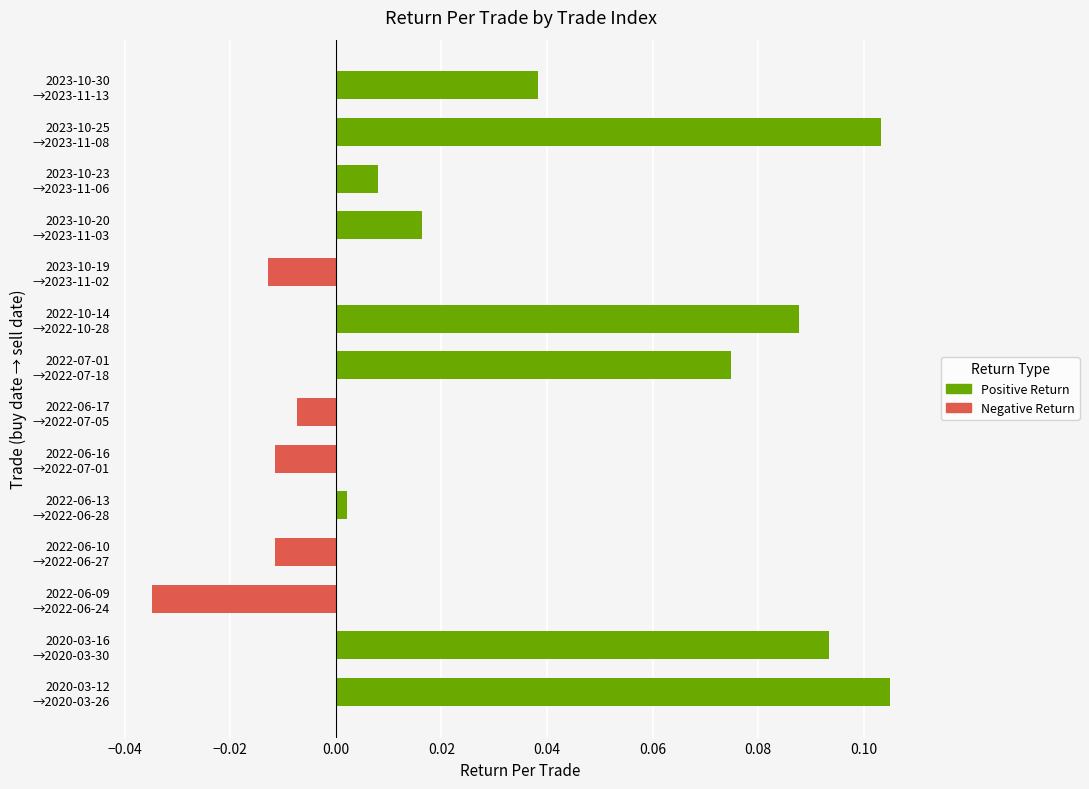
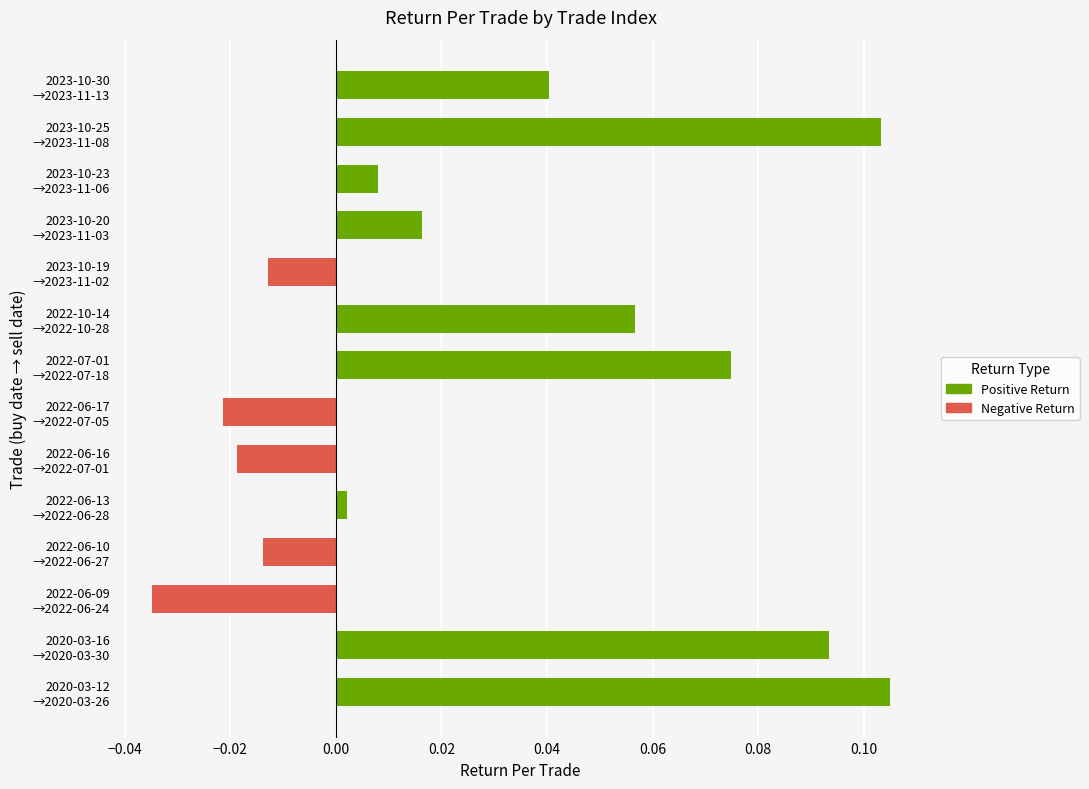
Positive Return, 2023-10-30 →2023-11-13: 0.038 -> 0.040
Positive Return, 2022-10-14 →2022-10-28: 0.088 -> 0.057
Negative Return, 2022-06-17 →2022-07-05: -0.007 -> -0.021
Negative Return, 2022-06-16 →2022-07-01: -0.011 -> -0.019
Negative Return, 2022-06-10 →2022-06-27: -0.011 -> -0.014
